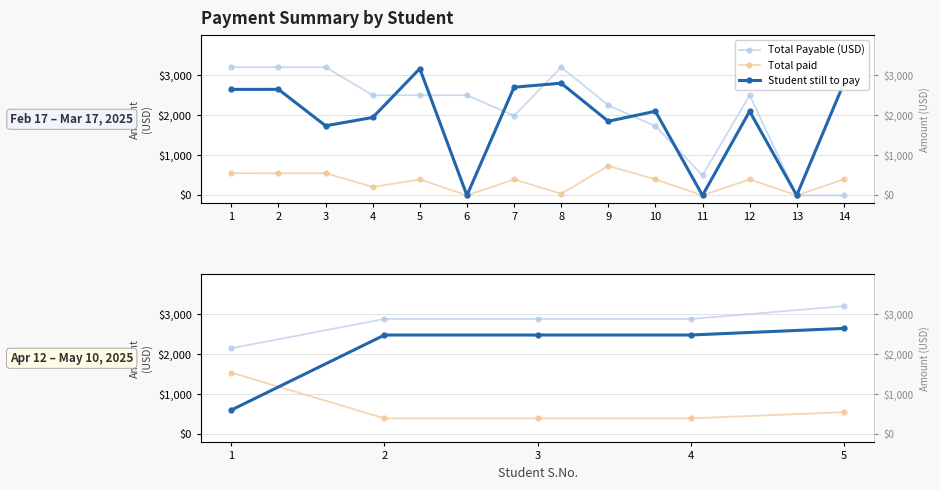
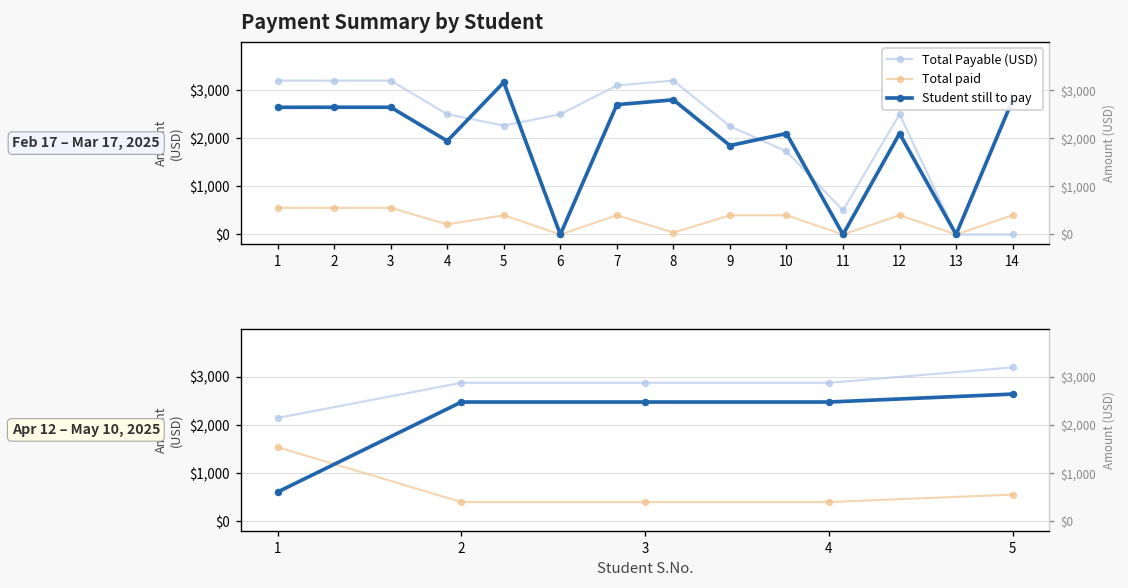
Payment Summary by Student, Student still to pay, 3: $1,700 -> $2,600
Payment Summary by Student, Total Payable (USD), 5: $2,500 -> $2,300
Payment Summary by Student, Total Payable (USD), 7: $2,000 -> $3,100
Payment Summary by Student, Total paid, 9: $700 -> $400
